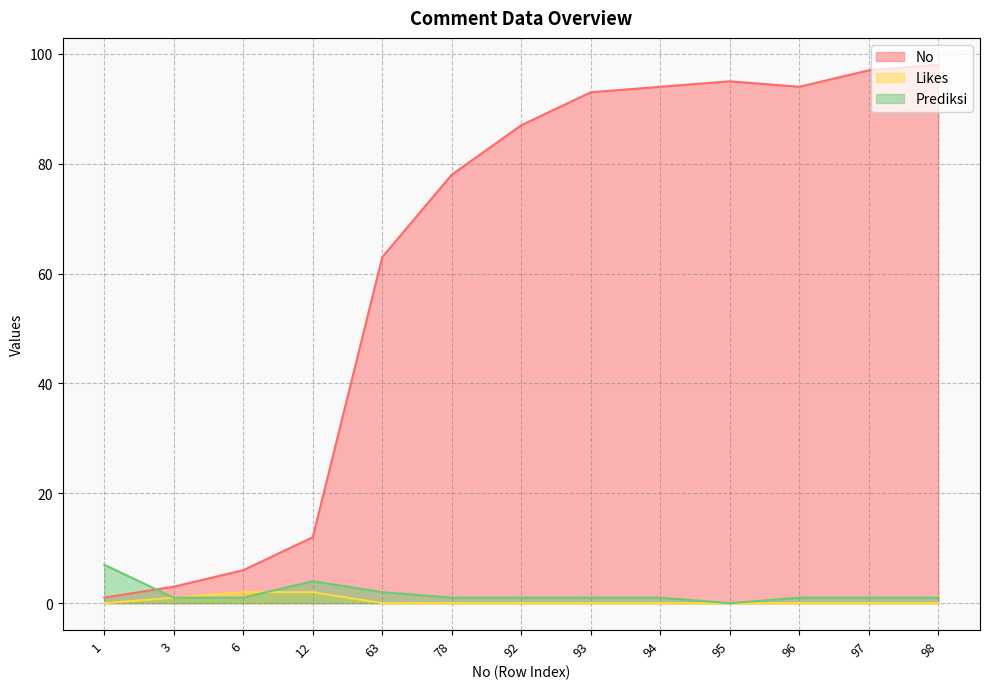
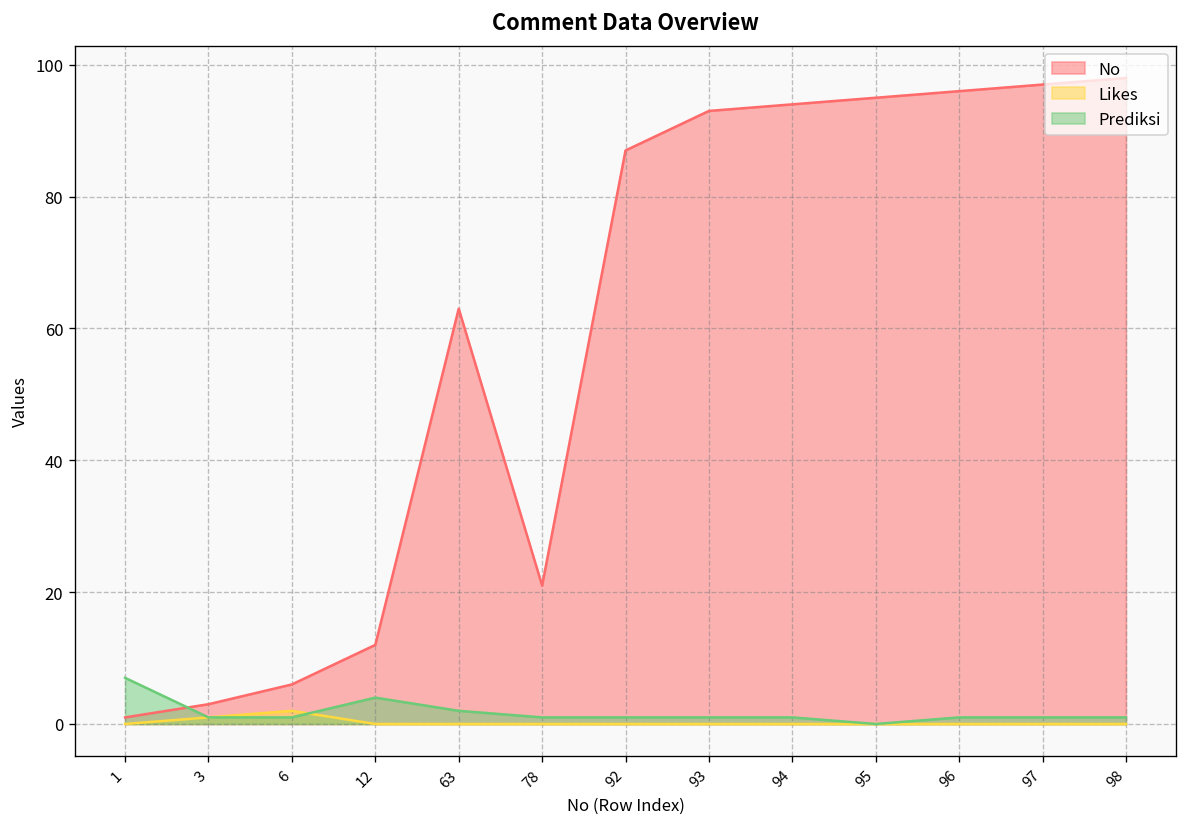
Likes, 12: 2 -> 0
No, 78: 78 -> 21
No, 96: 94 -> 96
